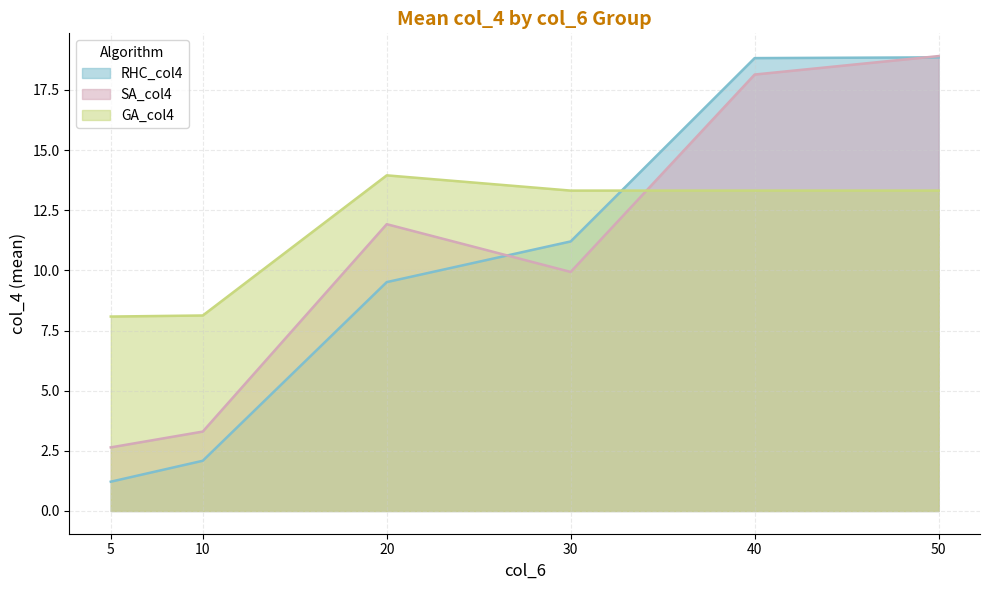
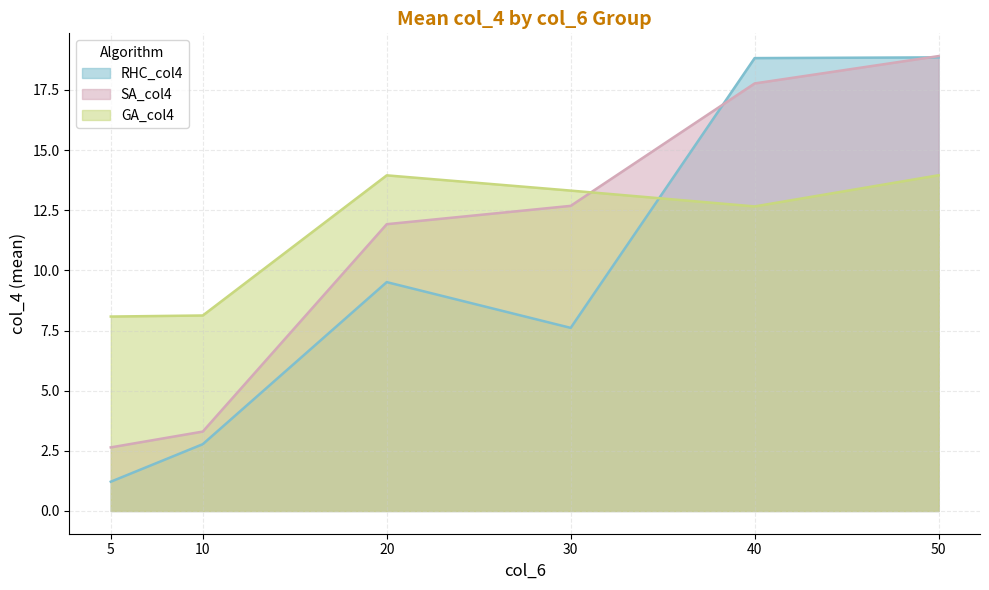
RHC_col4, 10: 2.1 -> 2.8
RHC_col4, 30: 11.2 -> 7.6
SA_col4, 30: 9.9 -> 12.7
SA_col4, 40: 18.1 -> 17.8
GA_col4, 40: 13.3 -> 12.7
GA_col4, 50: 13.3 -> 14.0
